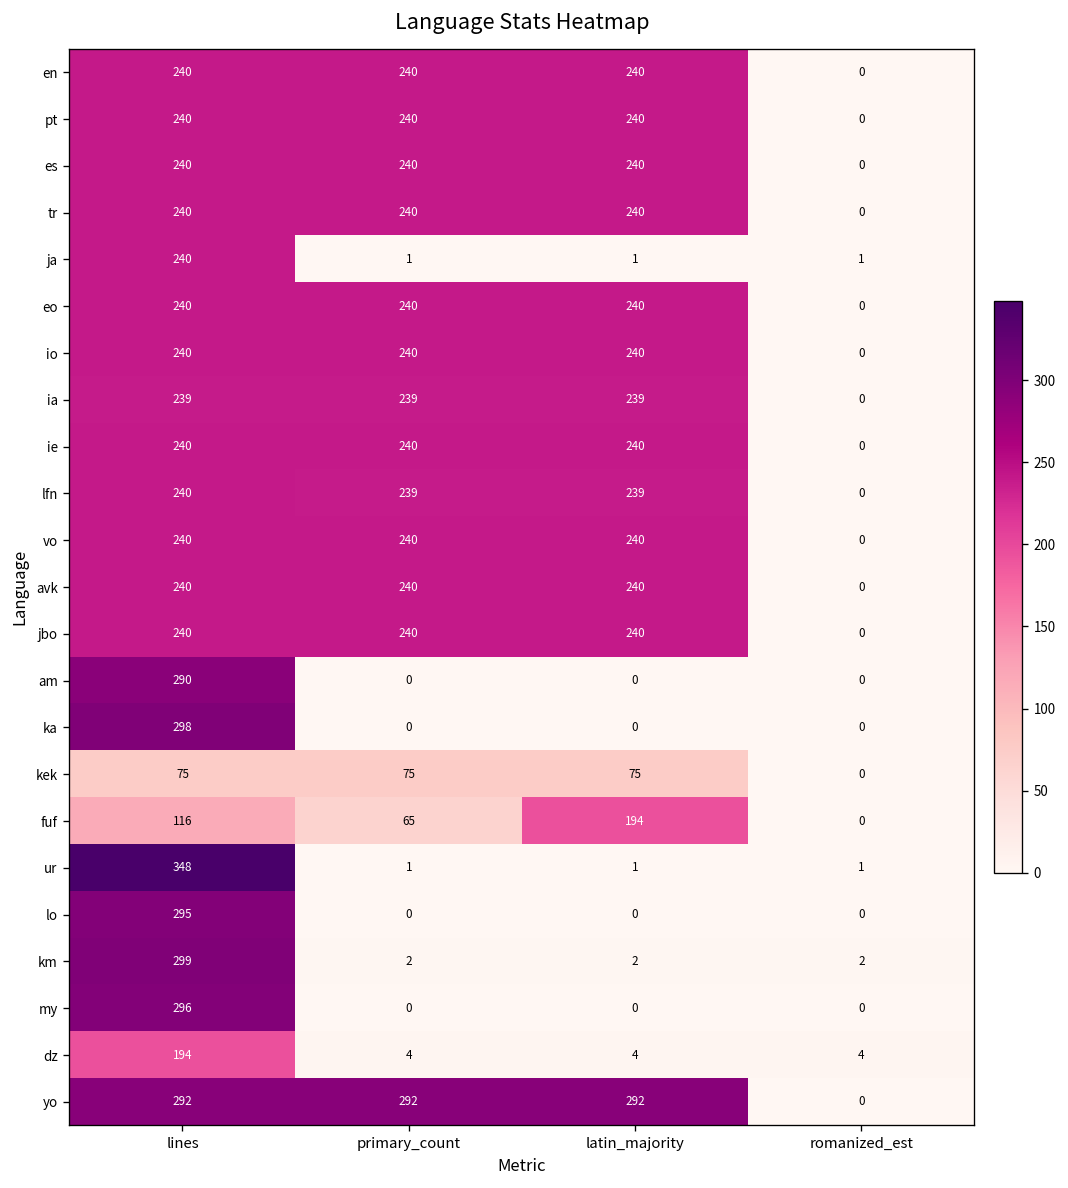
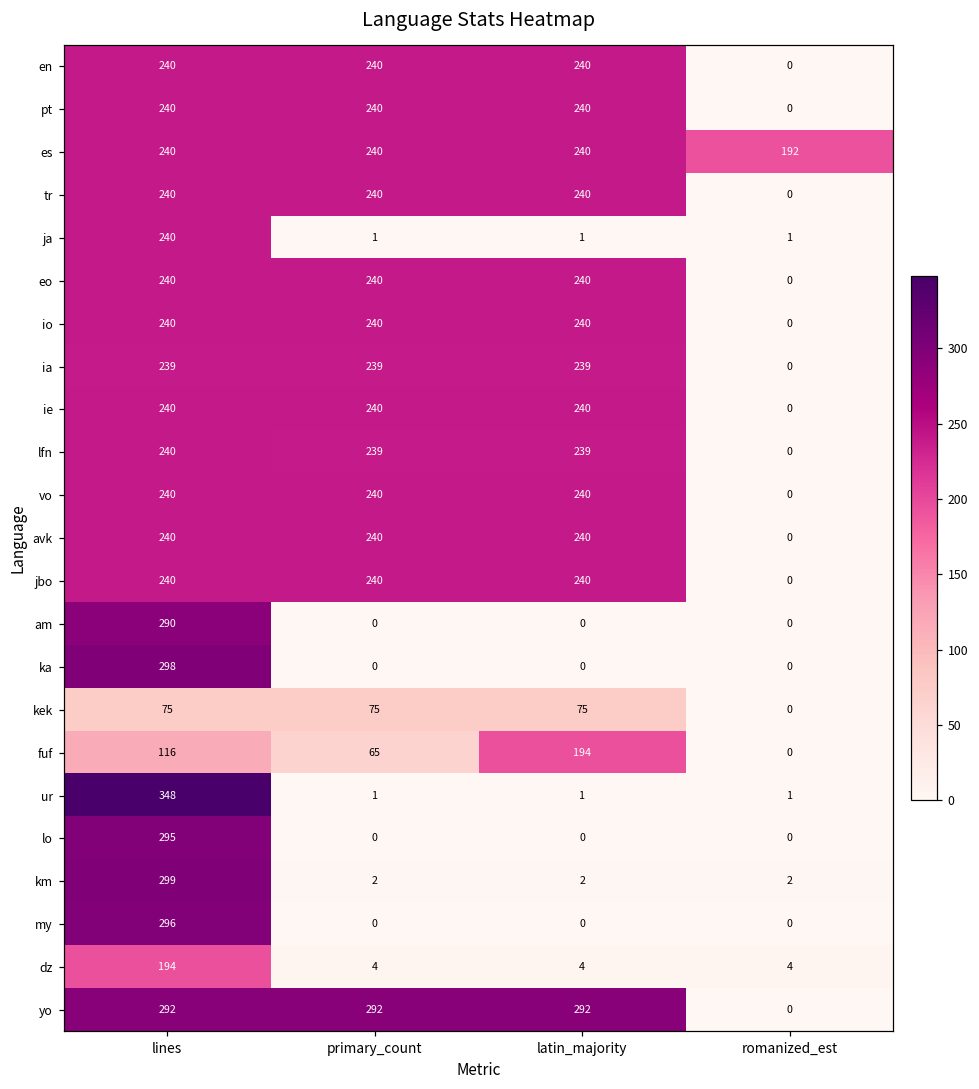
es, romanized_est: 0 -> 192
